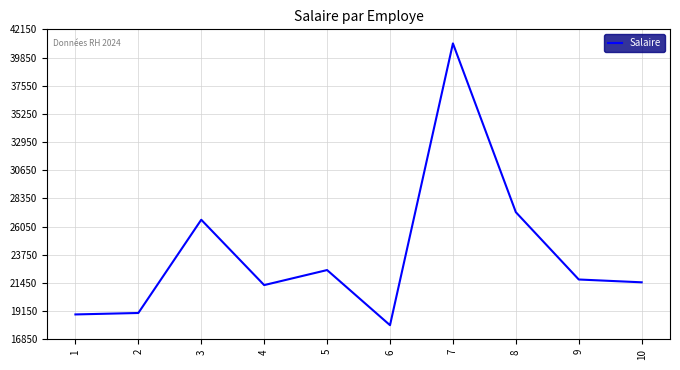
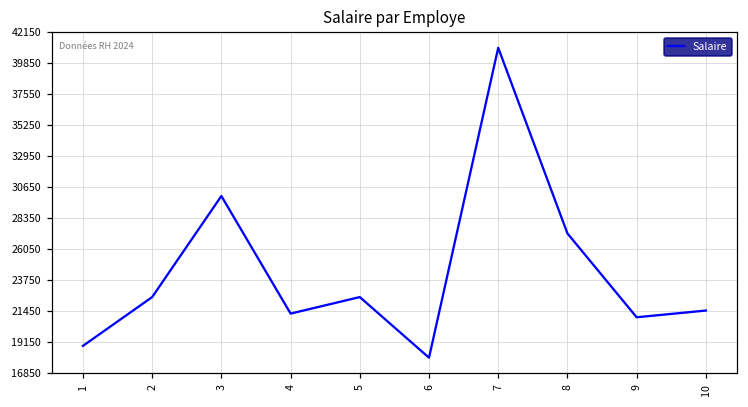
2: 19000 -> 22500
3: 26600 -> 30000
9: 21700 -> 21000
